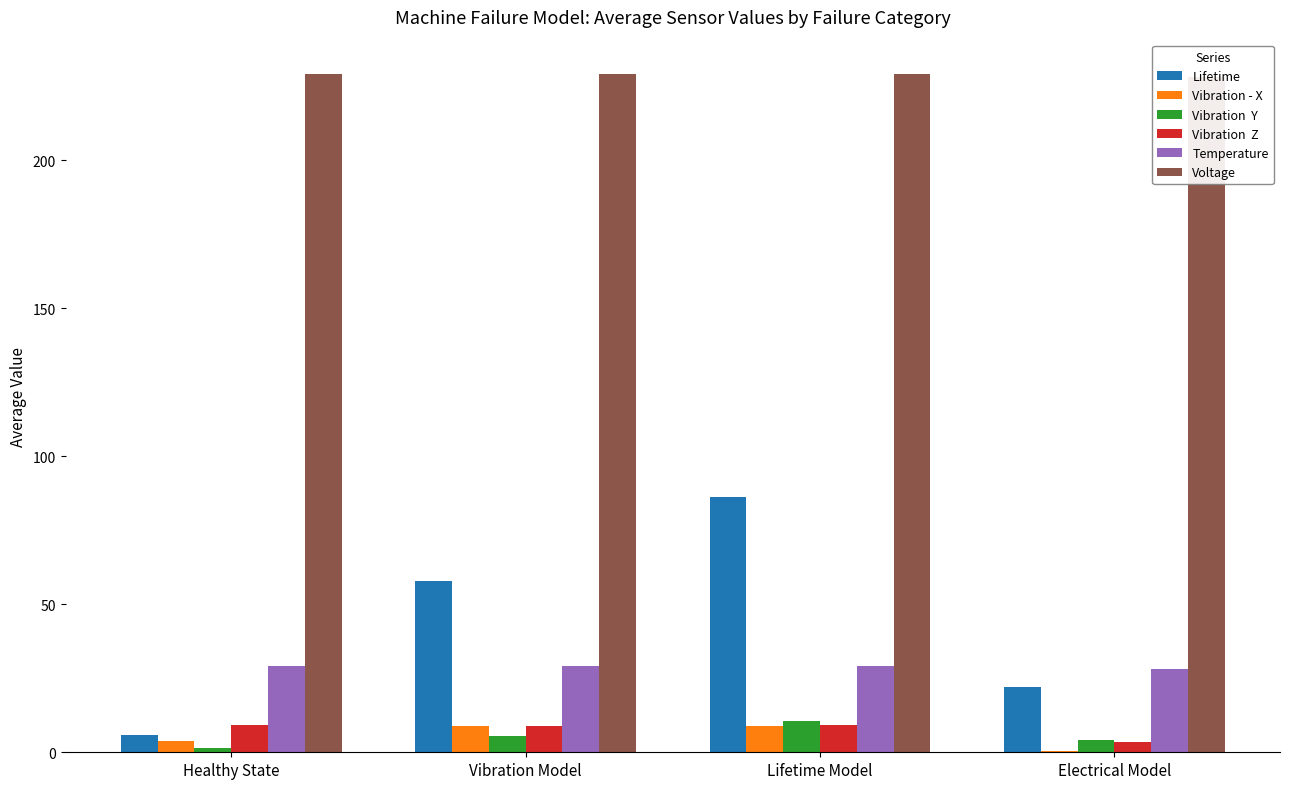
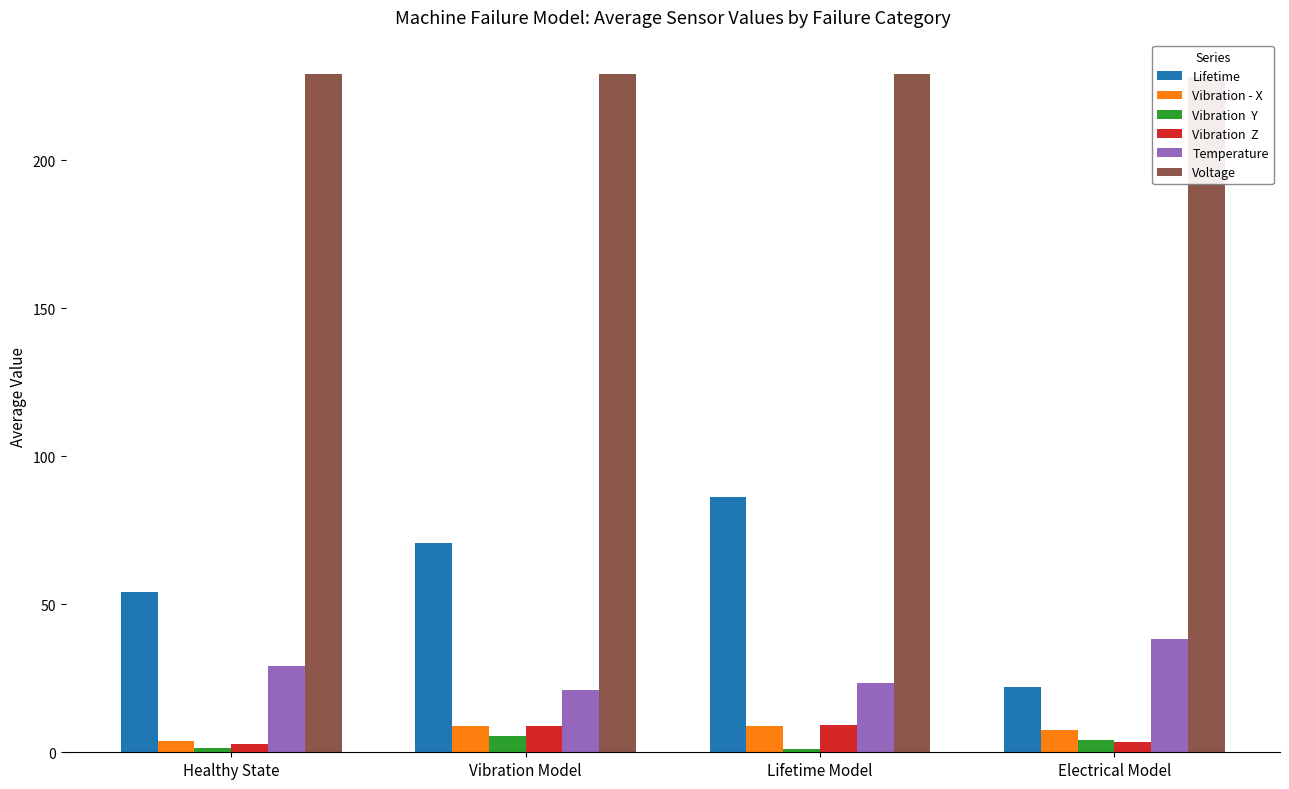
Lifetime, Healthy State: 6 -> 54
Vibration Z, Healthy State: 9 -> 3
Lifetime, Vibration Model: 58 -> 71
Temperature, Vibration Model: 29 -> 21
Vibration Y, Lifetime Model: 11 -> 1
Temperature, Lifetime Model: 29 -> 23
Vibration - X, Electrical Model: 0 -> 8
Temperature, Electrical Model: 28 -> 38
